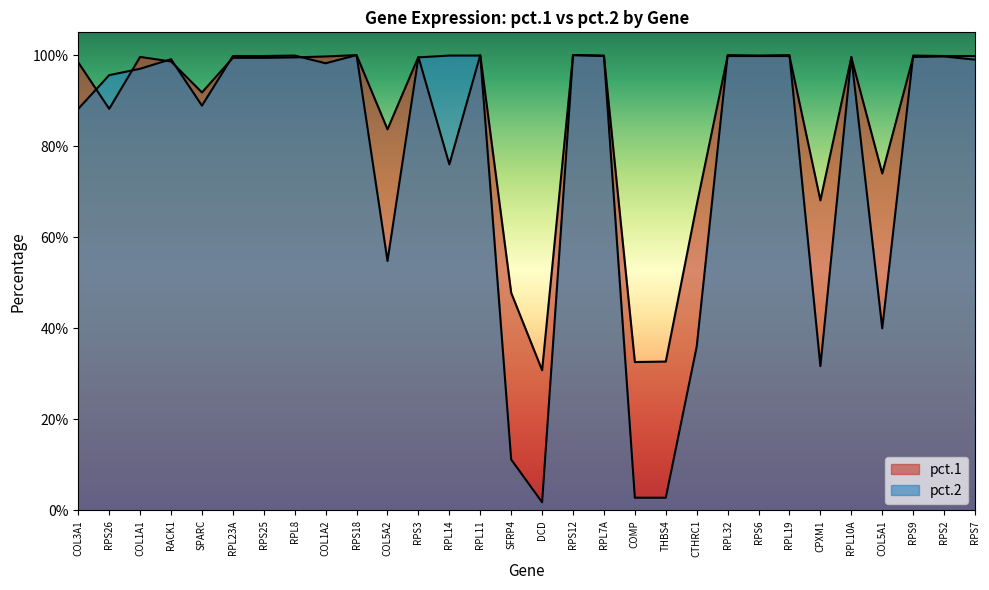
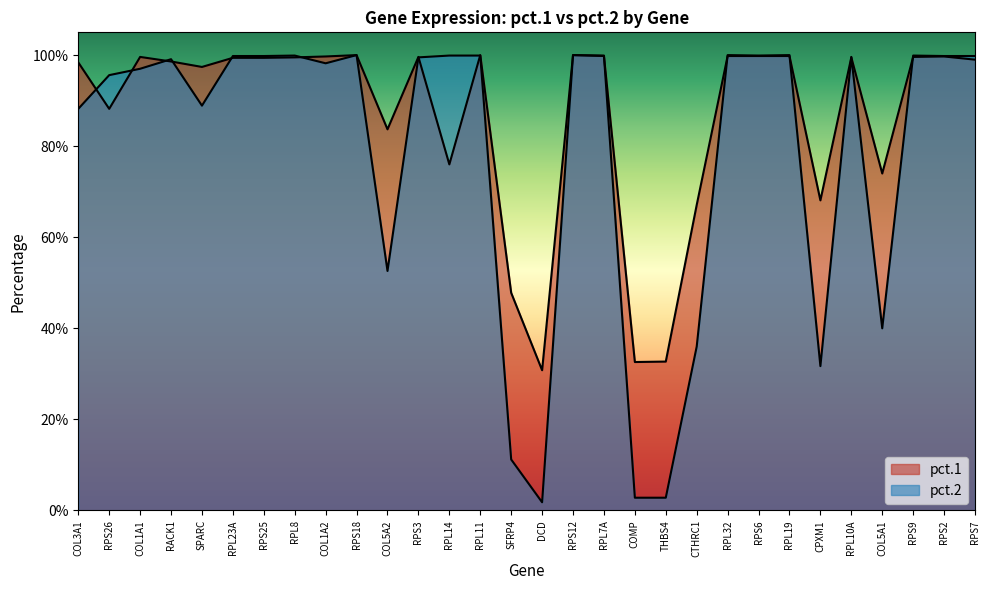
pct.1, SPARC: 92% -> 97%
pct.2, COL5A2: 55% -> 53%
